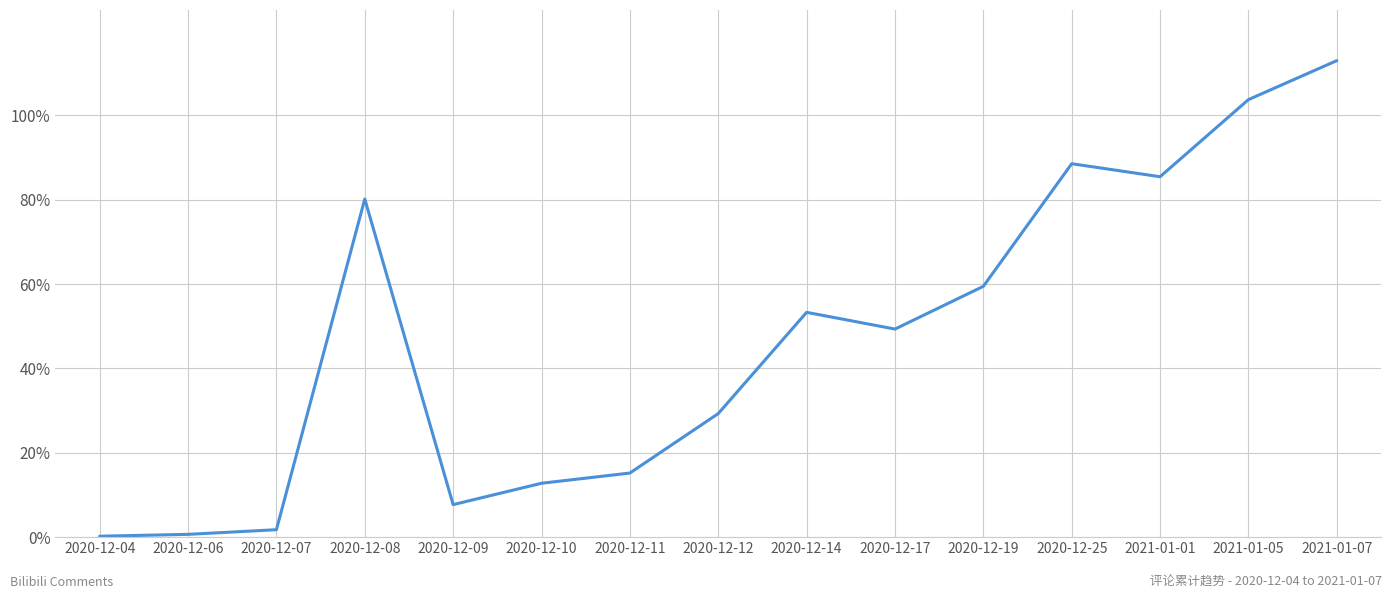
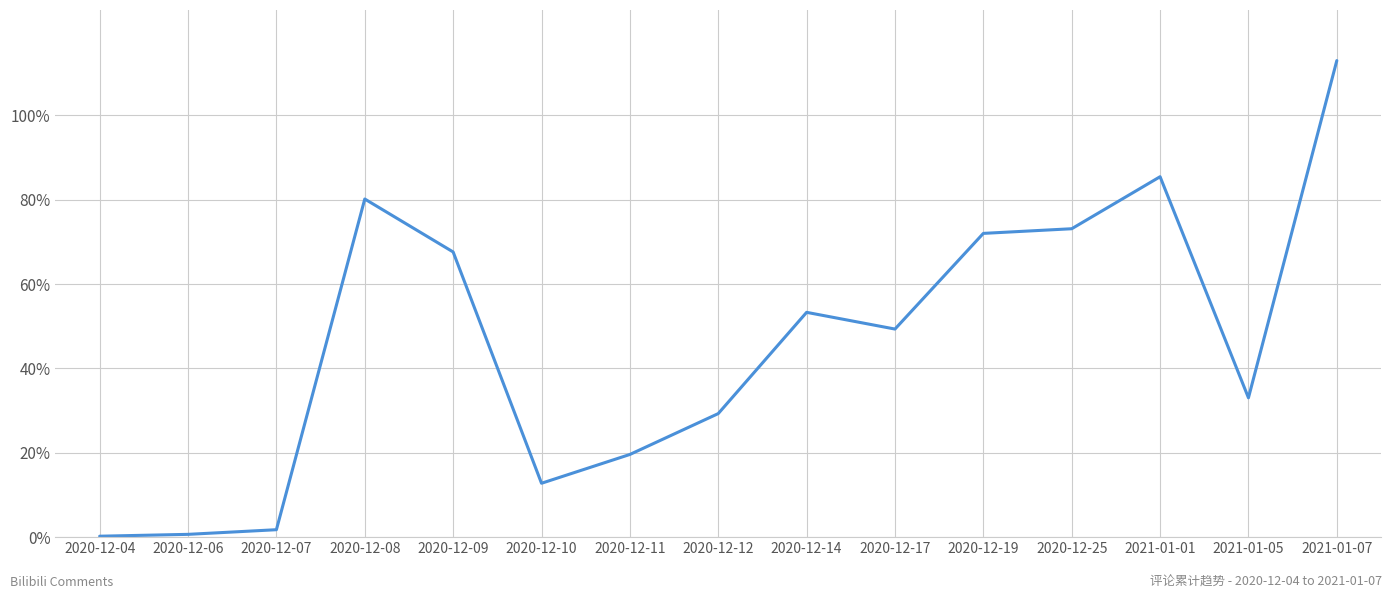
2020-12-09: 8% -> 68%
2020-12-11: 15% -> 20%
2020-12-19: 59% -> 72%
2020-12-25: 89% -> 73%
2021-01-05: 104% -> 33%
